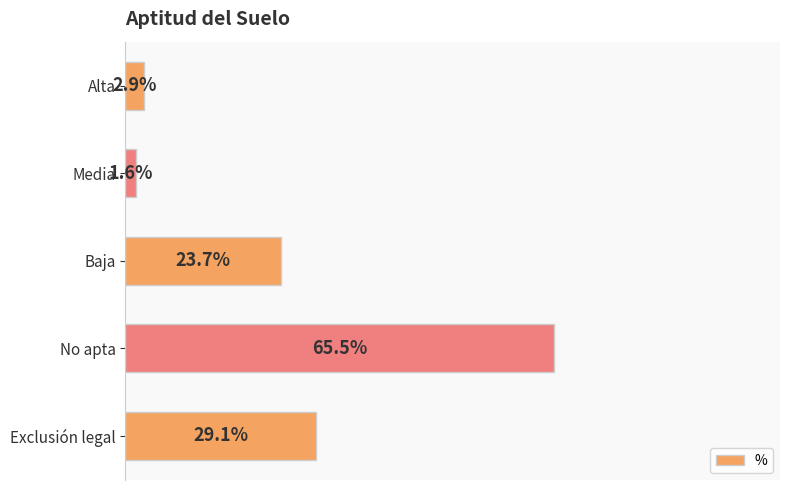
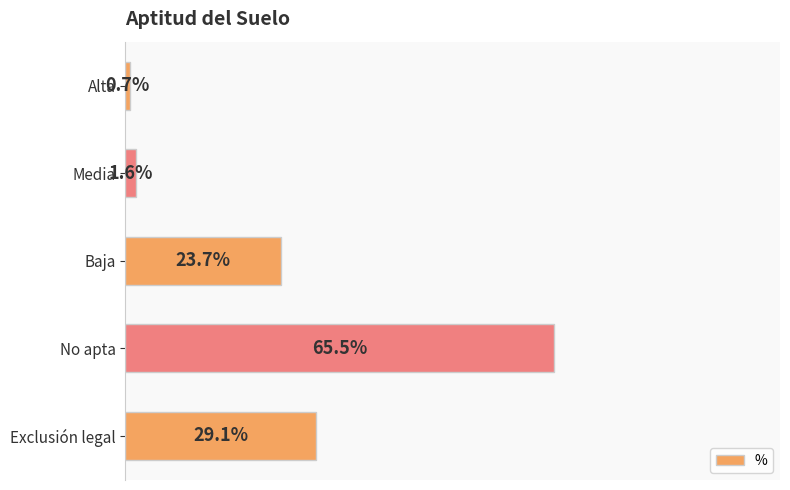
Alta: 2.9% -> 0.7%
